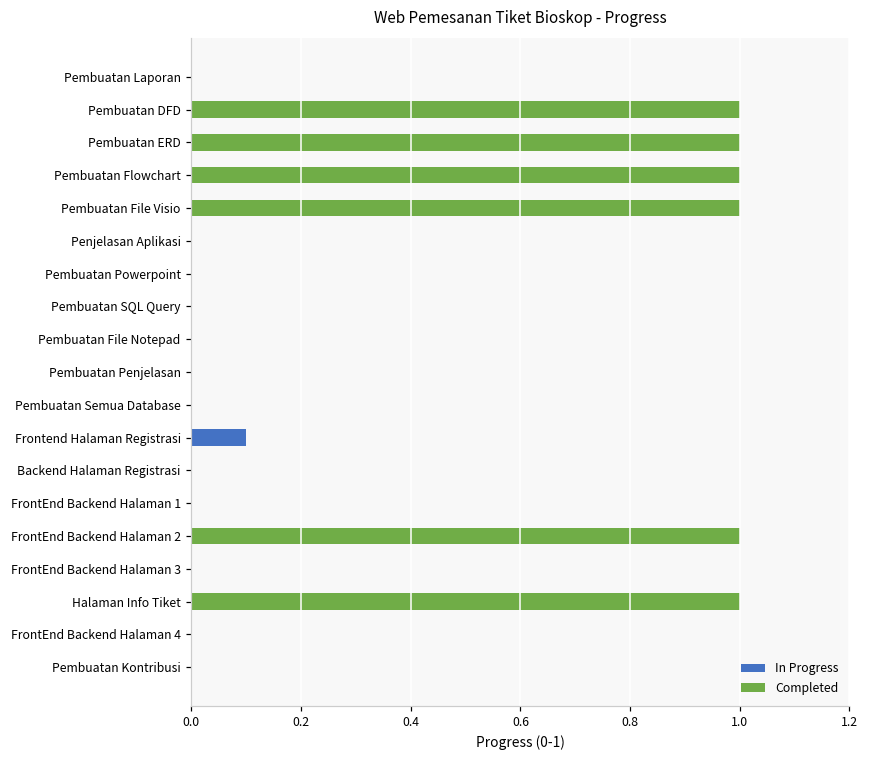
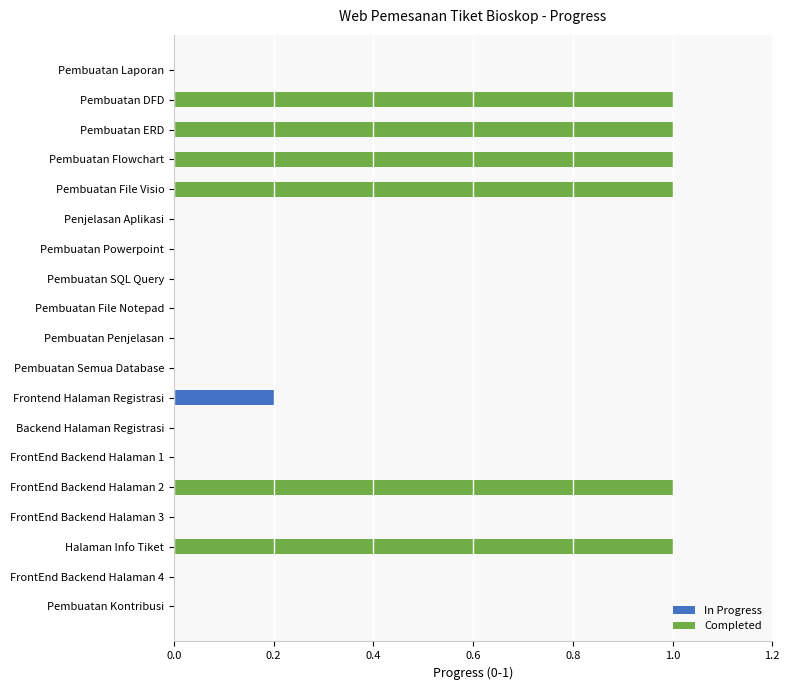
Frontend Halaman Registrasi: 0.1 -> 0.2
